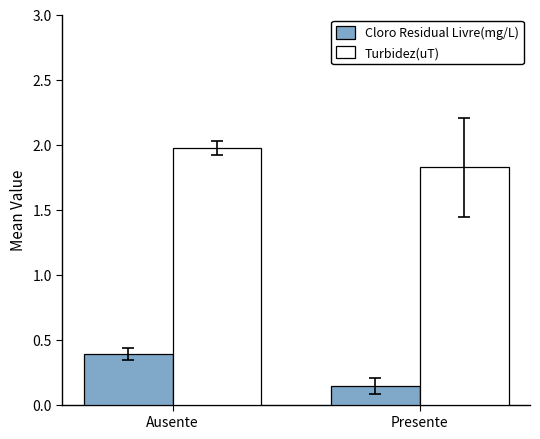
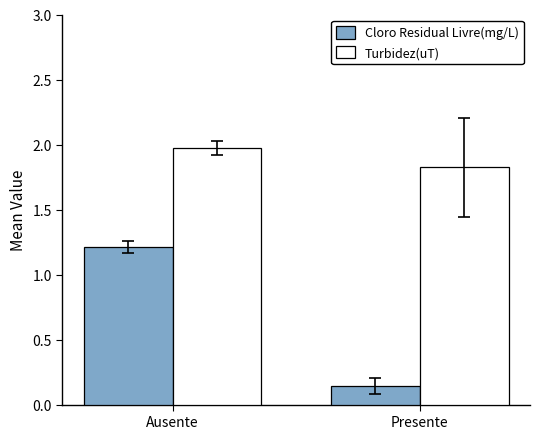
Cloro Residual Livre(mg/L), Ausente: 0.39 -> 1.21
